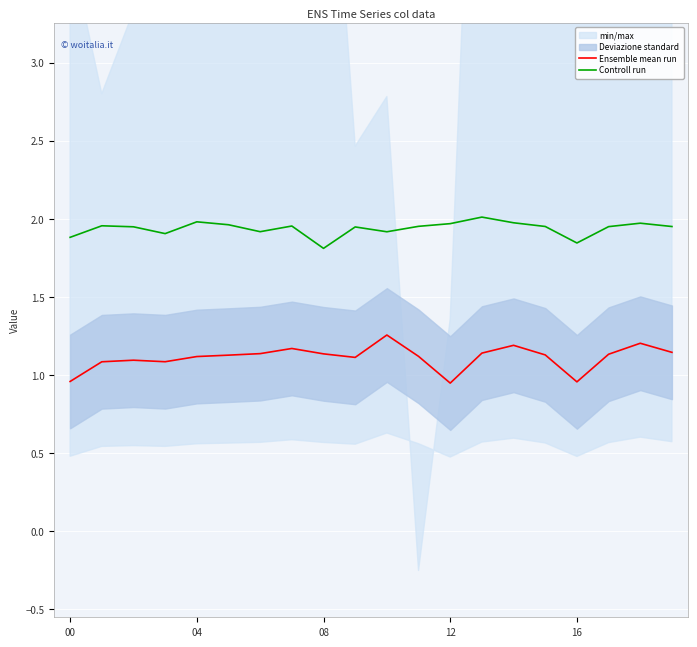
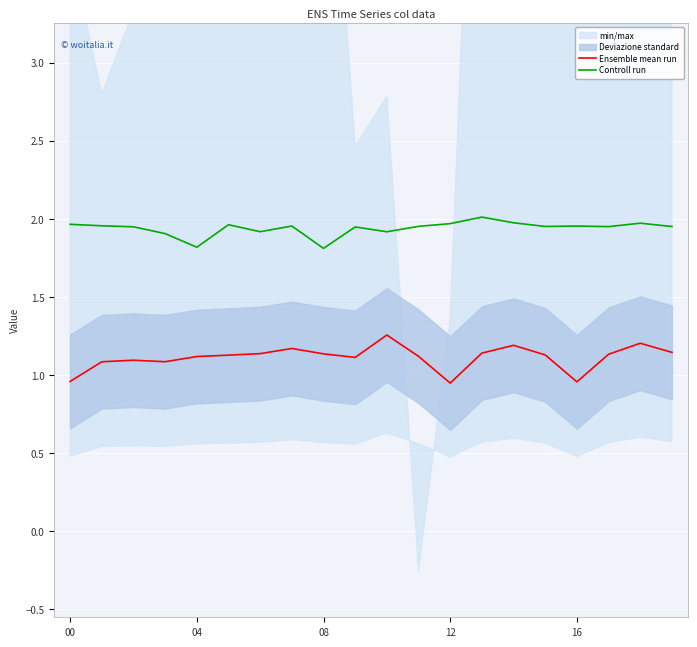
Controll run, 00: 1.88 -> 1.96
Controll run, 04: 1.98 -> 1.82
Controll run, 16: 1.84 -> 1.95
